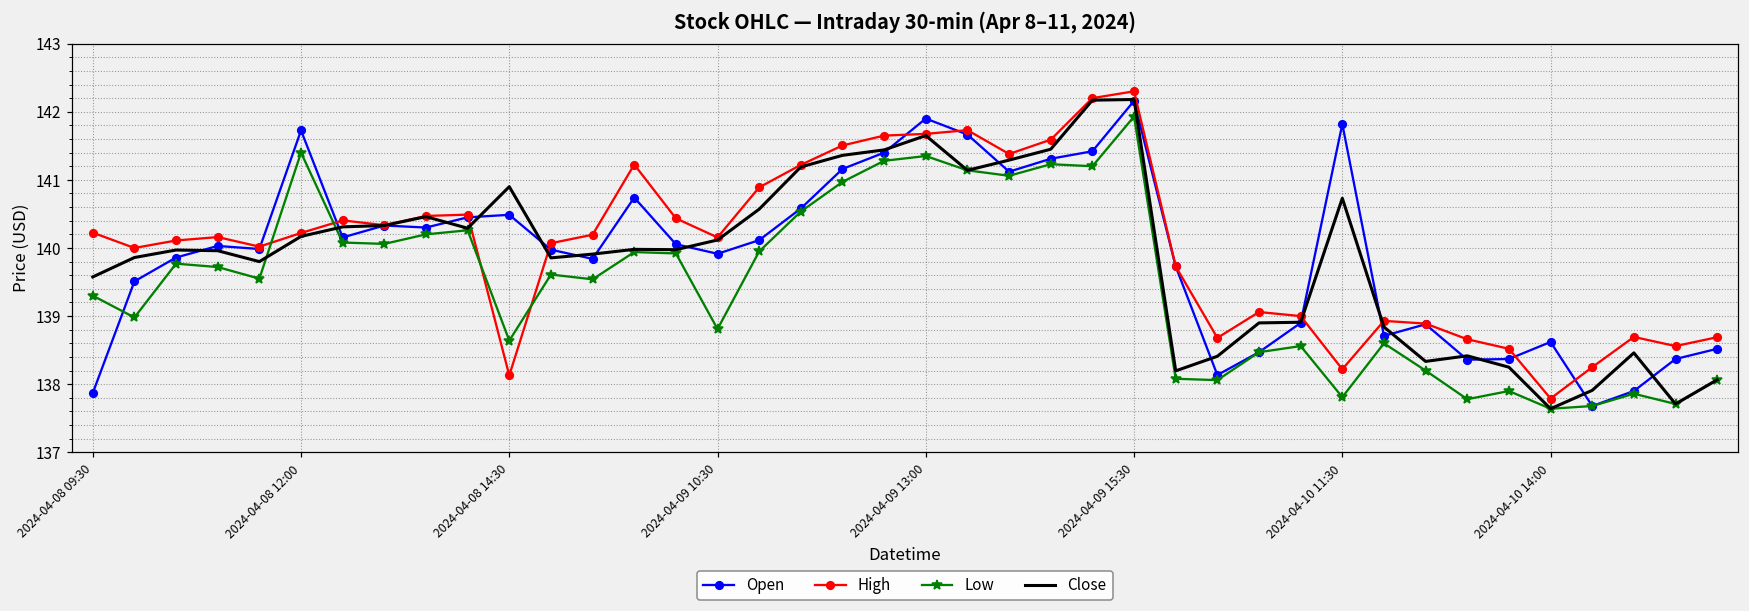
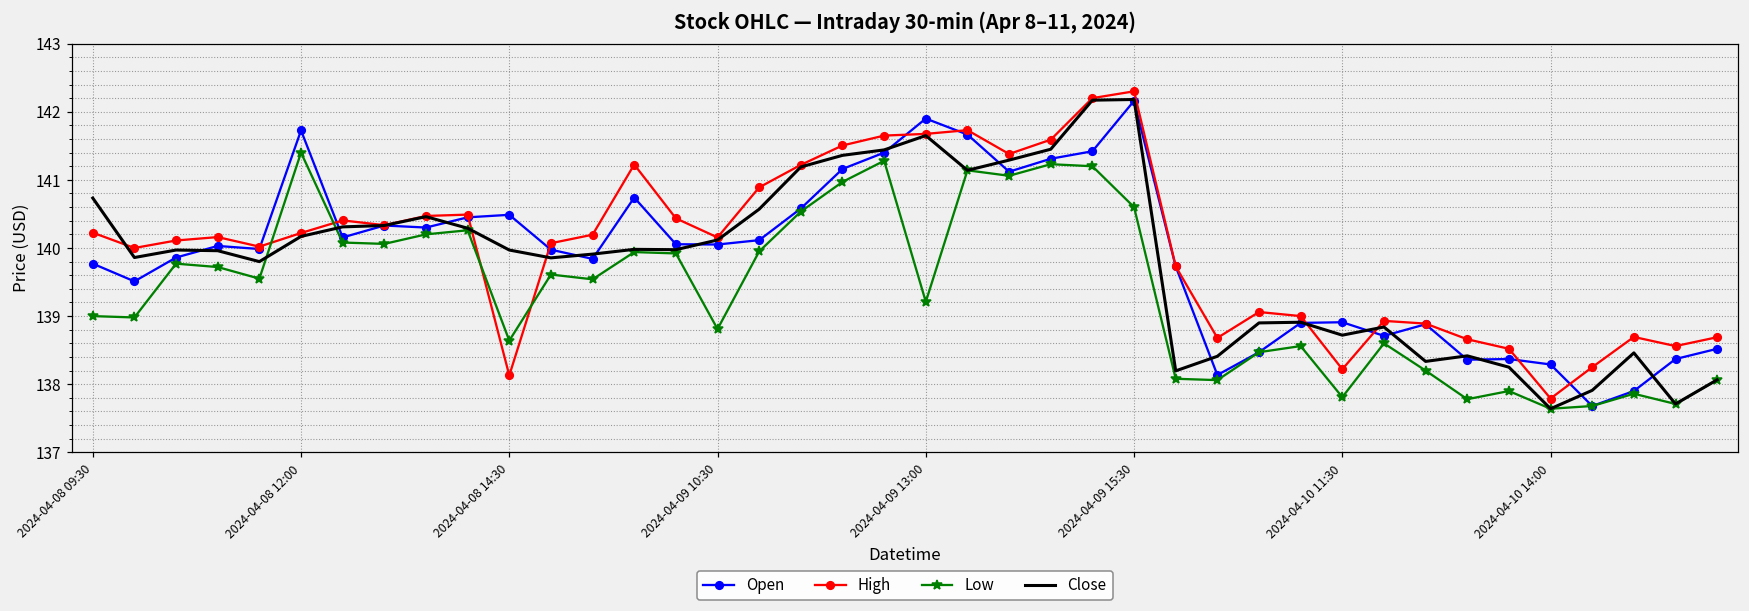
Open, 2024-04-08 09:30: 137.9 -> 139.8
Low, 2024-04-08 09:30: 139.3 -> 139.0
Close, 2024-04-08 09:30: 139.6 -> 140.7
Close, 2024-04-08 14:30: 140.9 -> 140.0
Open, 2024-04-09 10:30: 139.9 -> 140.1
Low, 2024-04-09 13:00: 141.4 -> 139.2
Low, 2024-04-09 15:30: 141.9 -> 140.6
Open, 2024-04-10 11:30: 141.8 -> 138.9
Close, 2024-04-10 11:30: 140.7 -> 138.7
Open, 2024-04-10 14:00: 138.6 -> 138.3
